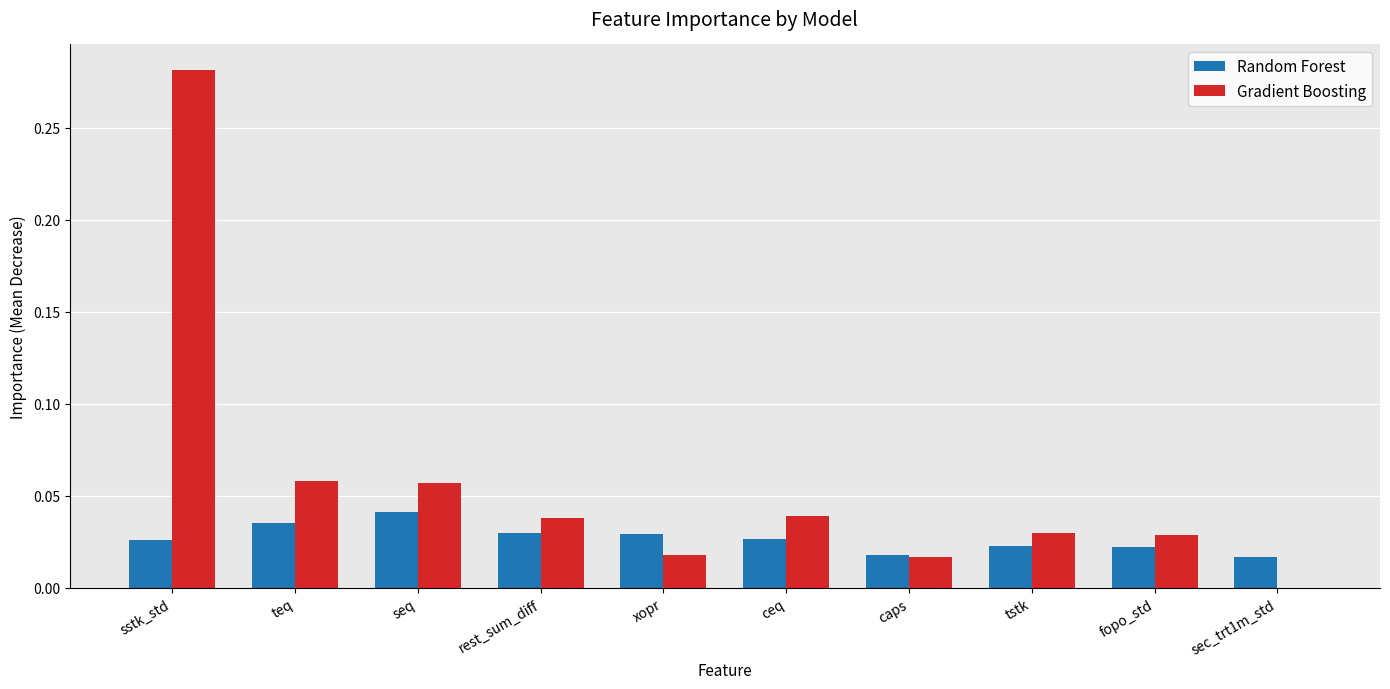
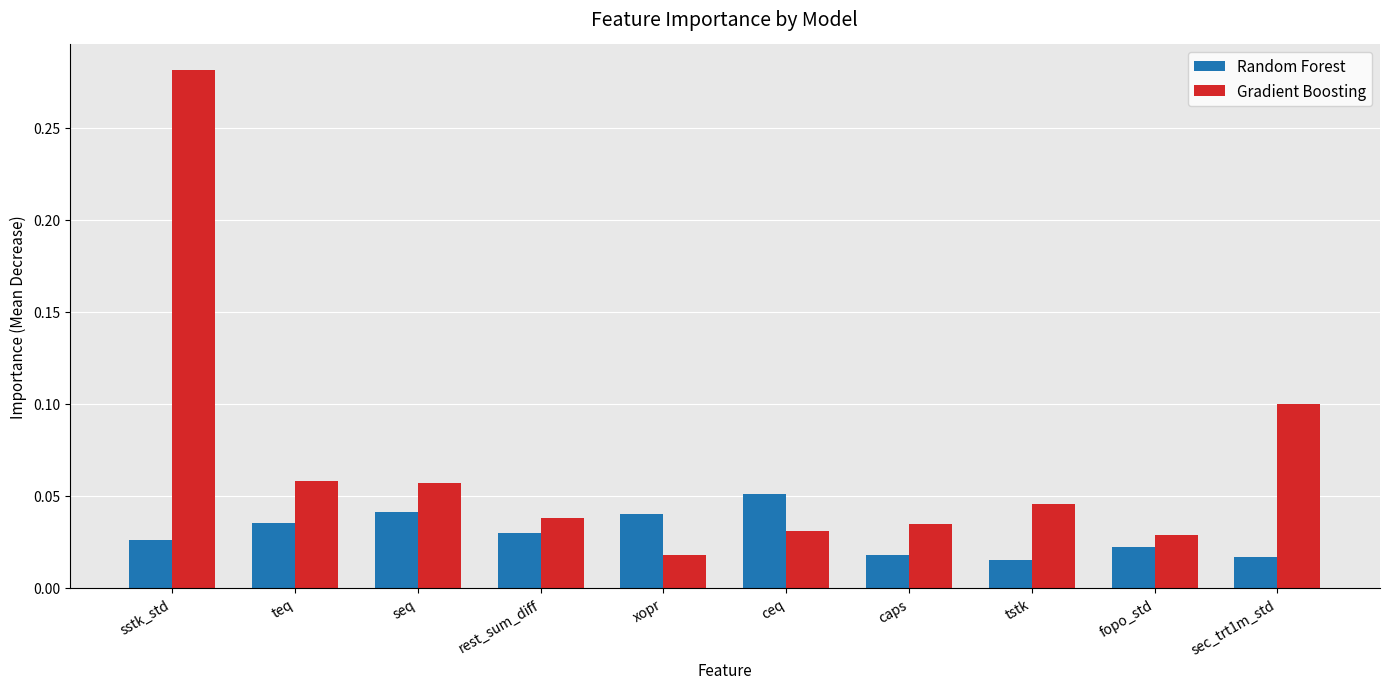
Random Forest, xopr: 0.029 -> 0.040
Random Forest, ceq: 0.027 -> 0.051
Gradient Boosting, ceq: 0.039 -> 0.031
Gradient Boosting, caps: 0.017 -> 0.034
Random Forest, tstk: 0.023 -> 0.015
Gradient Boosting, tstk: 0.030 -> 0.045
Gradient Boosting, sec_trt1m_std: 0.0 -> 0.1
